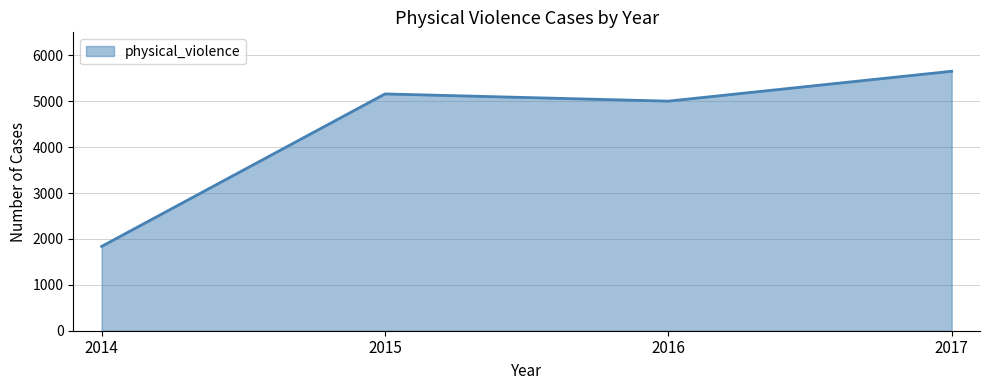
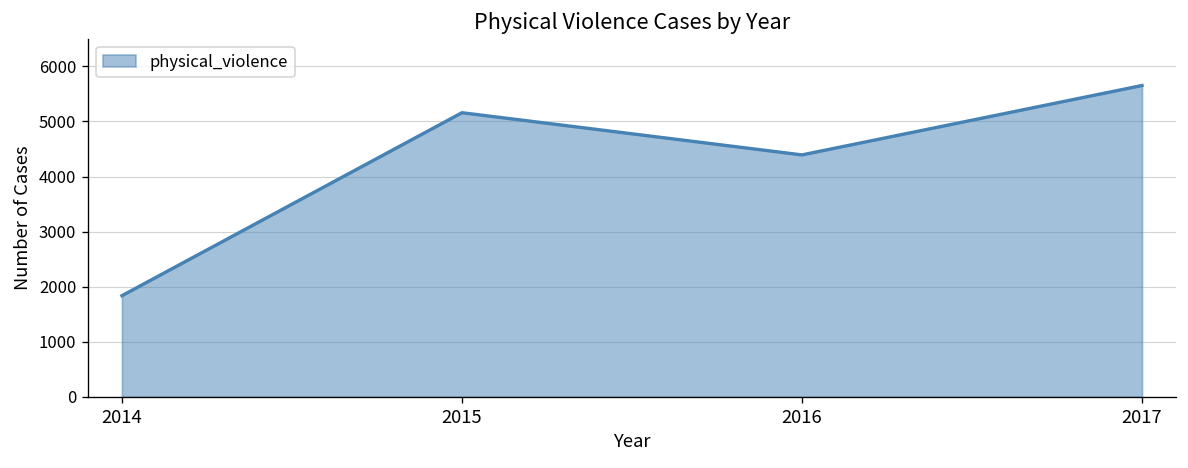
2016: 5000 -> 4400
